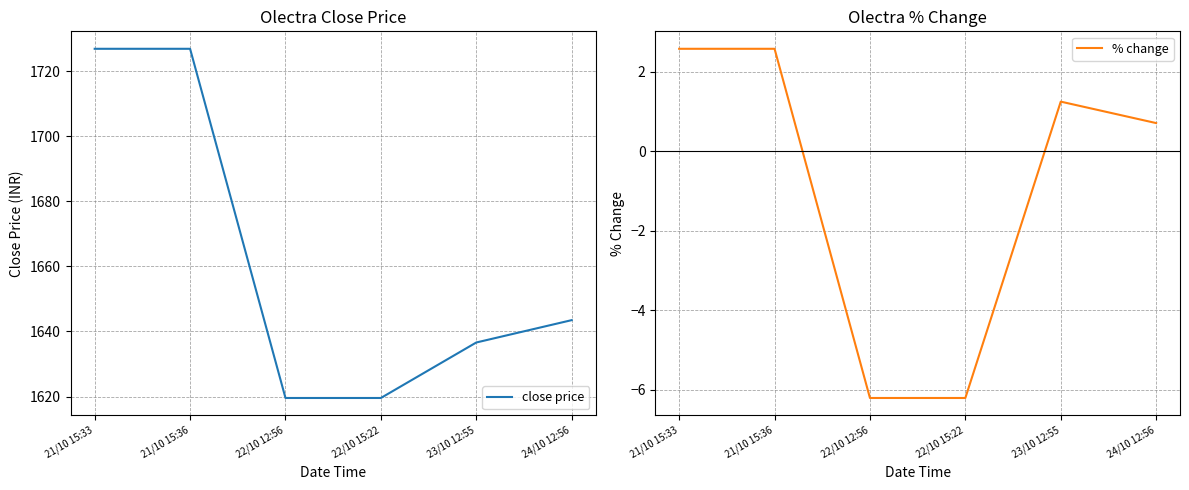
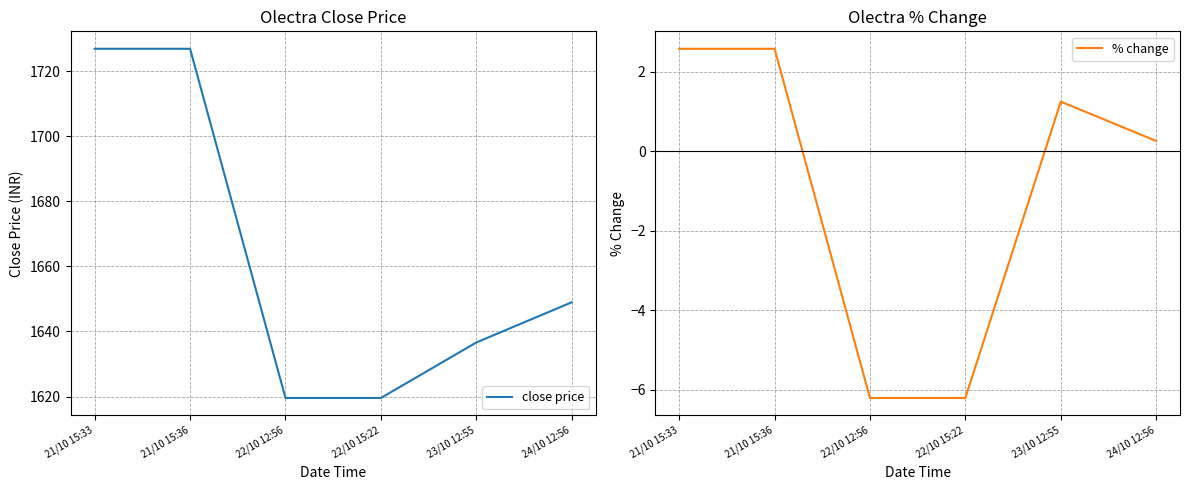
Olectra Close Price, 24/10 12:56: 1643 -> 1649
Olectra % Change, 24/10 12:56: 0.7 -> 0.3
